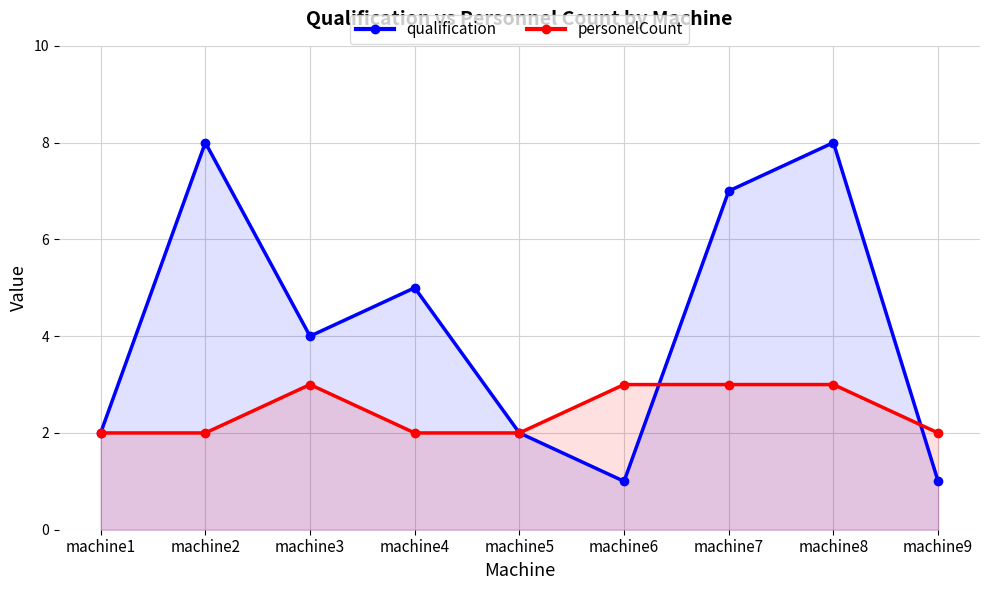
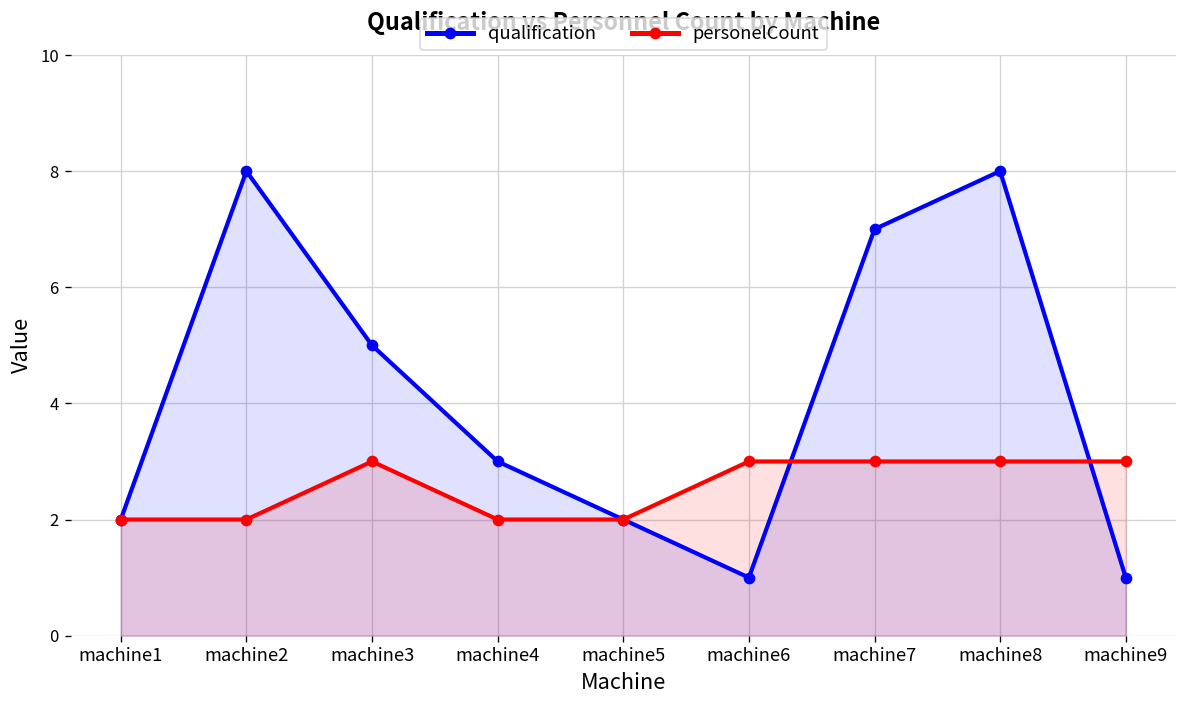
qualification, machine3: 4 -> 5
qualification, machine4: 5 -> 3
personelCount, machine9: 2 -> 3
